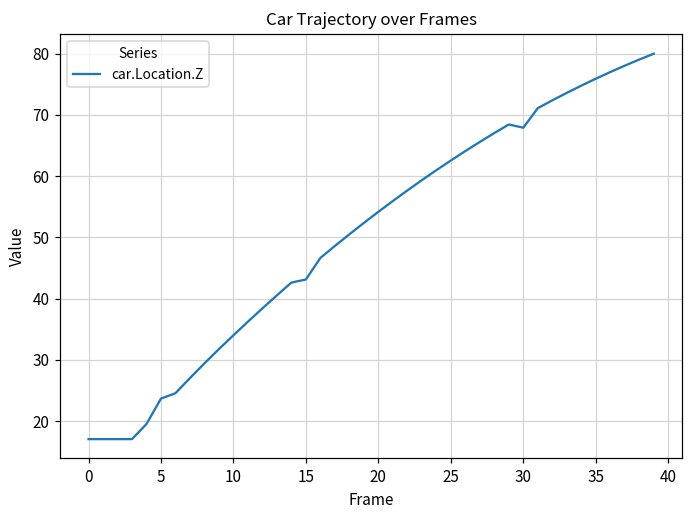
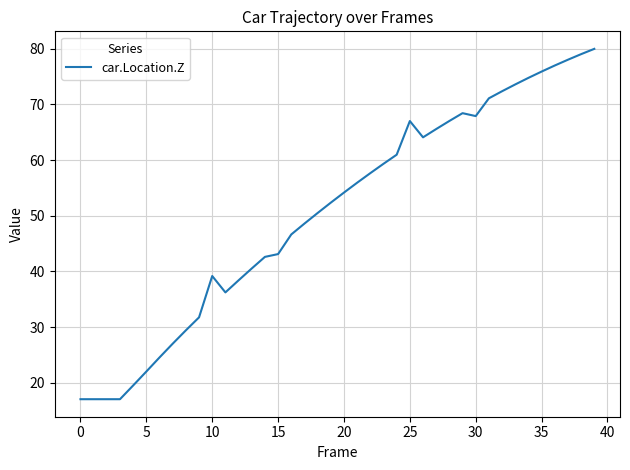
5: 24 -> 22
10: 34 -> 39
25: 63 -> 67
